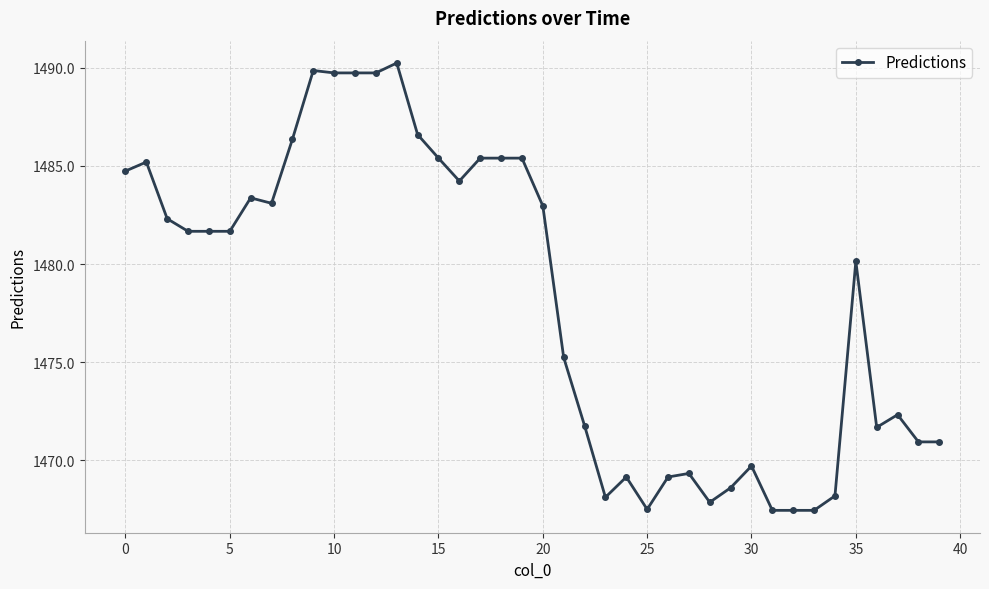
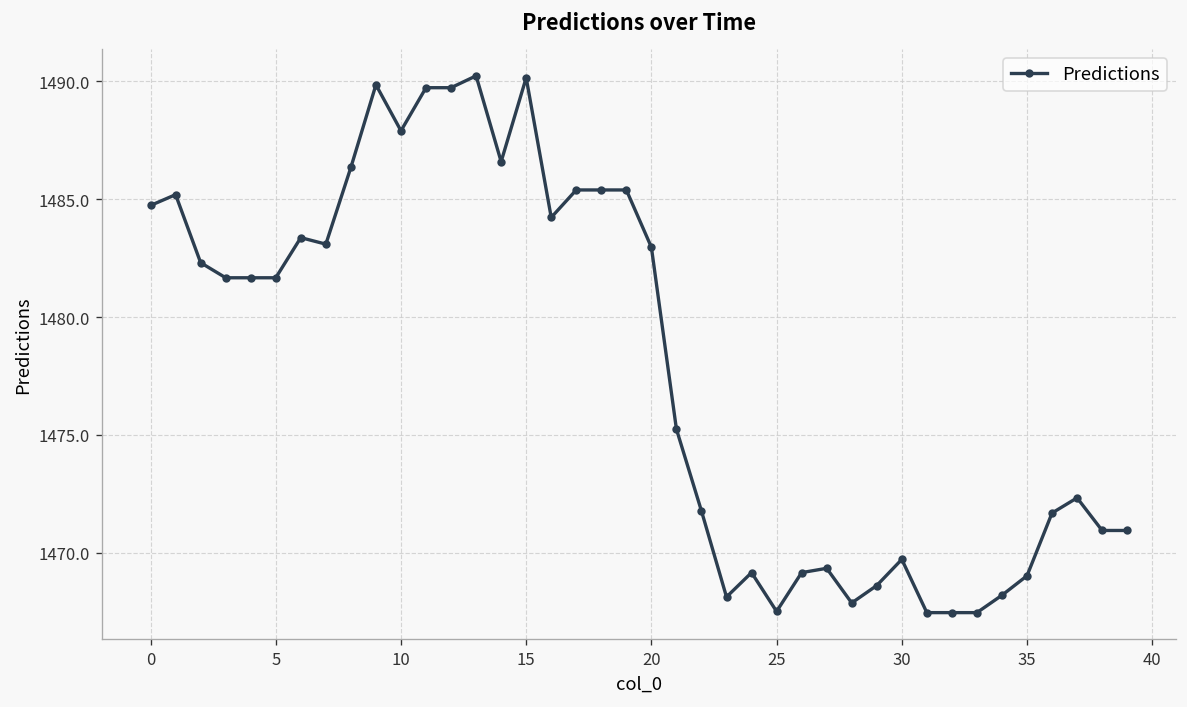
10: 1489.7 -> 1487.9
15: 1485.4 -> 1490.2
35: 1480.1 -> 1469.0
